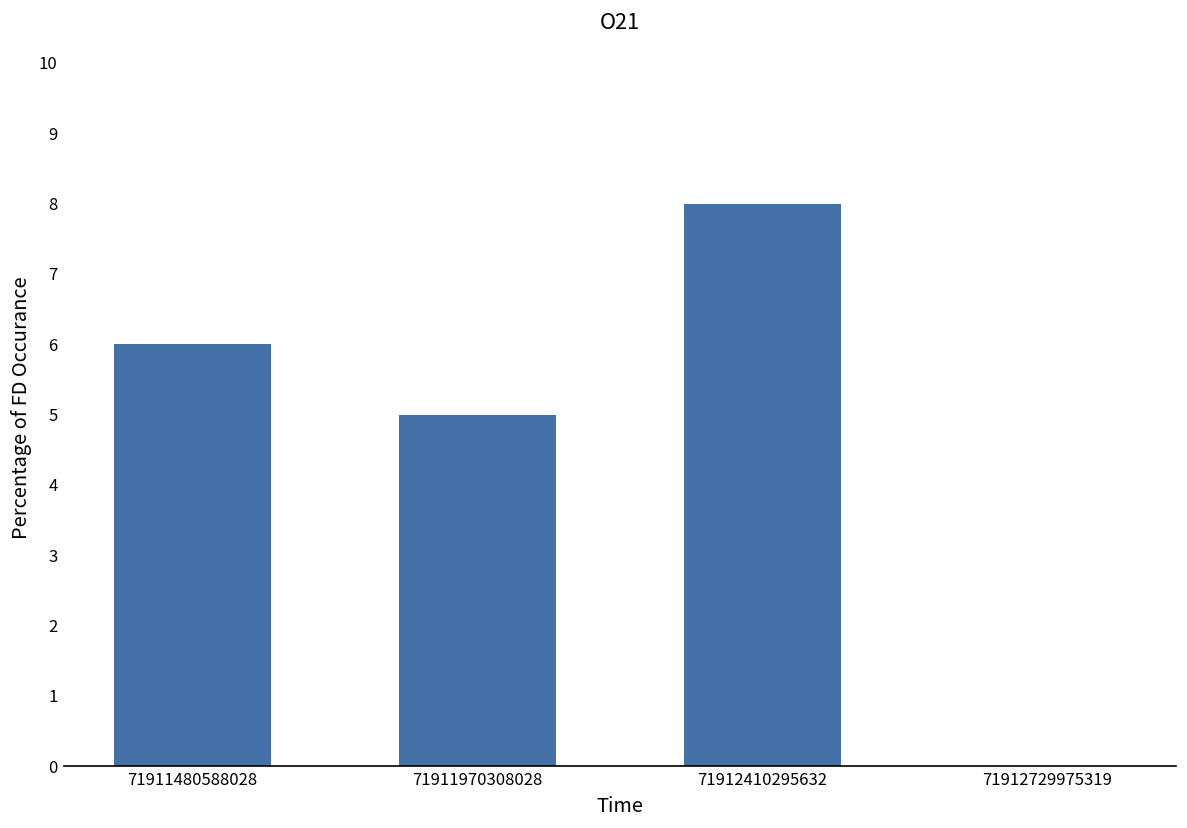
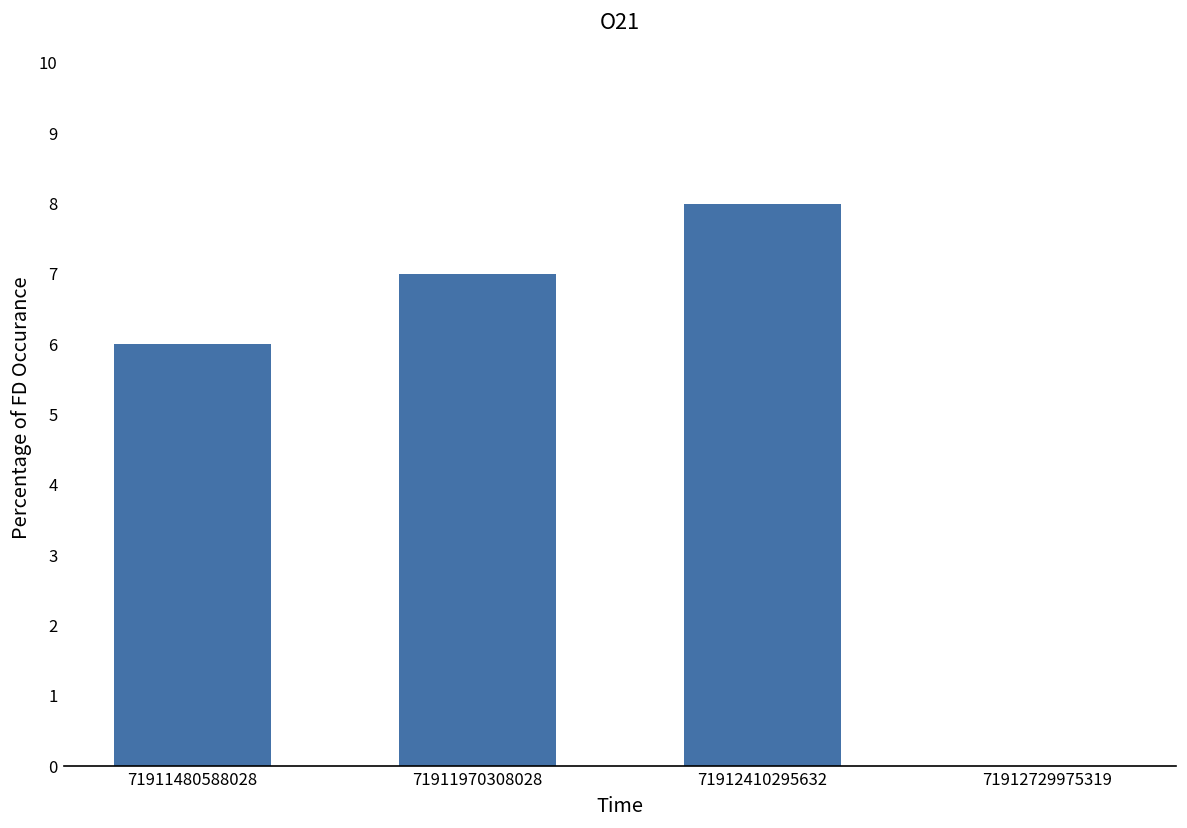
71911970308028: 5 -> 7
